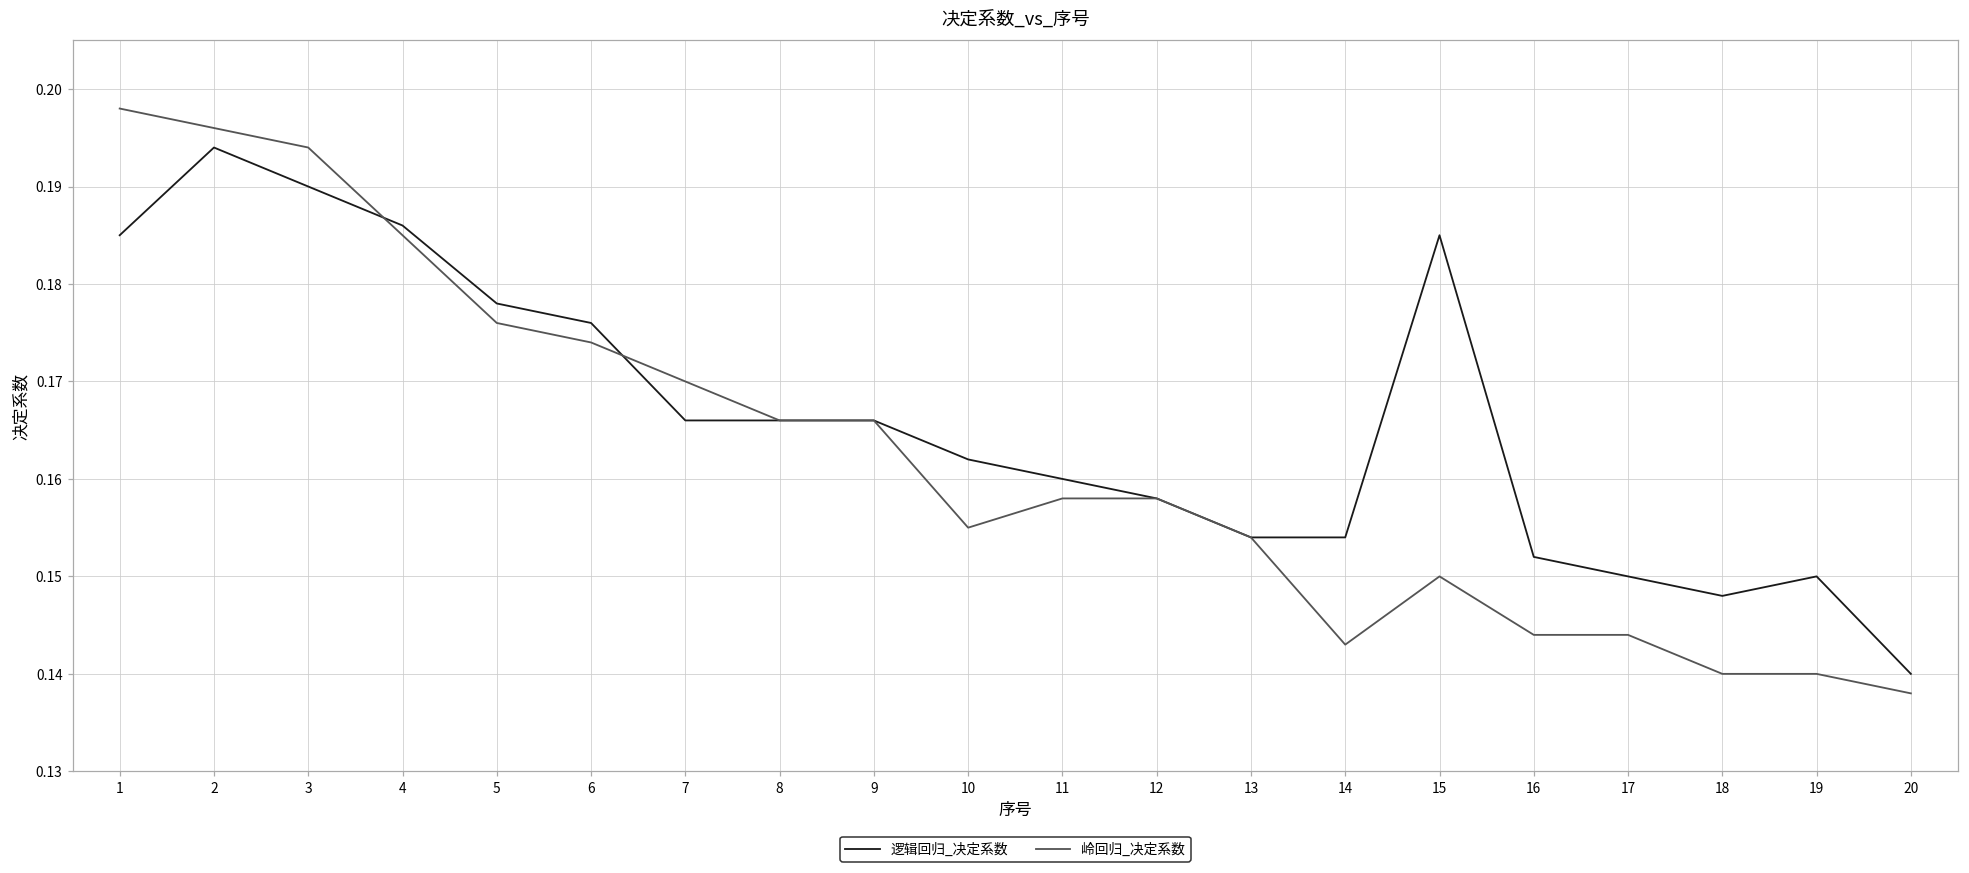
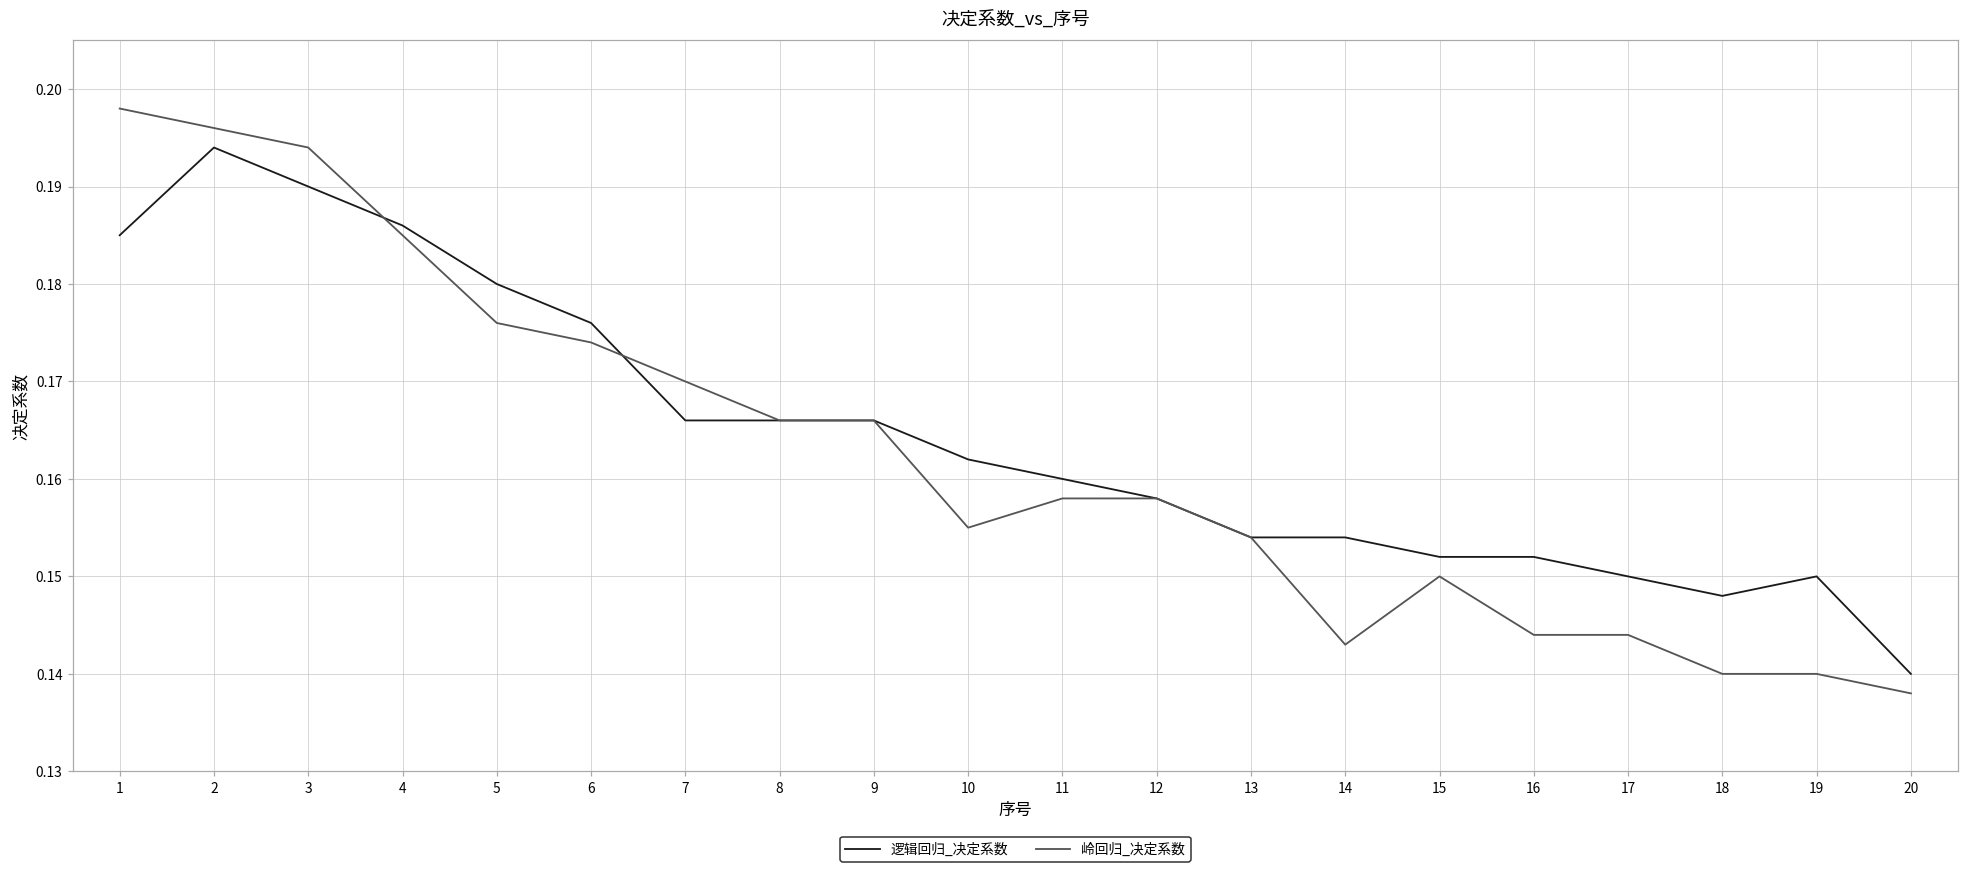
逻辑回归_决定系数, 5: 0.178 -> 0.180
逻辑回归_决定系数, 15: 0.185 -> 0.152
